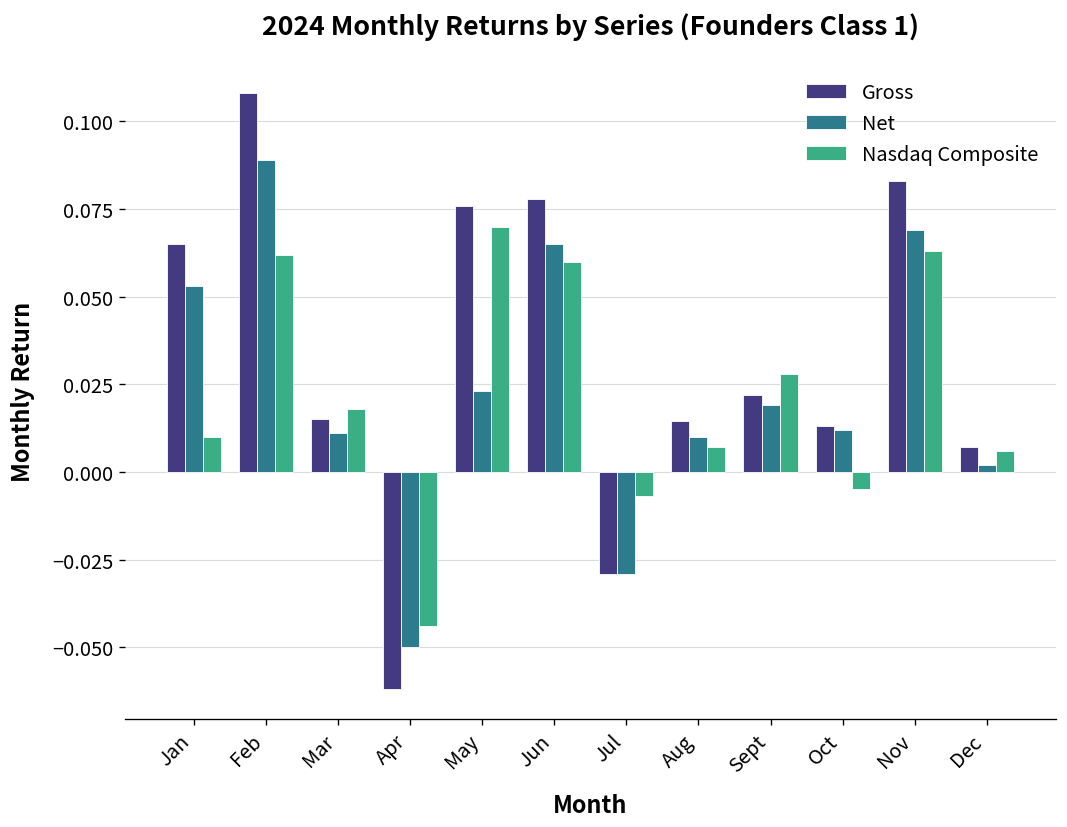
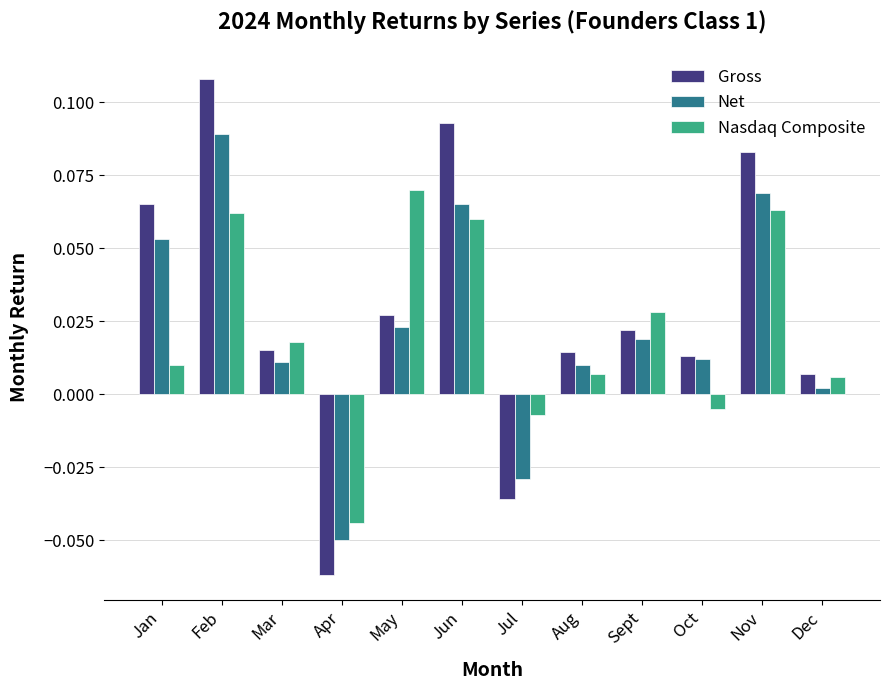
Gross, May: 0.076 -> 0.027
Gross, Jun: 0.078 -> 0.093
Gross, Jul: -0.029 -> -0.036
